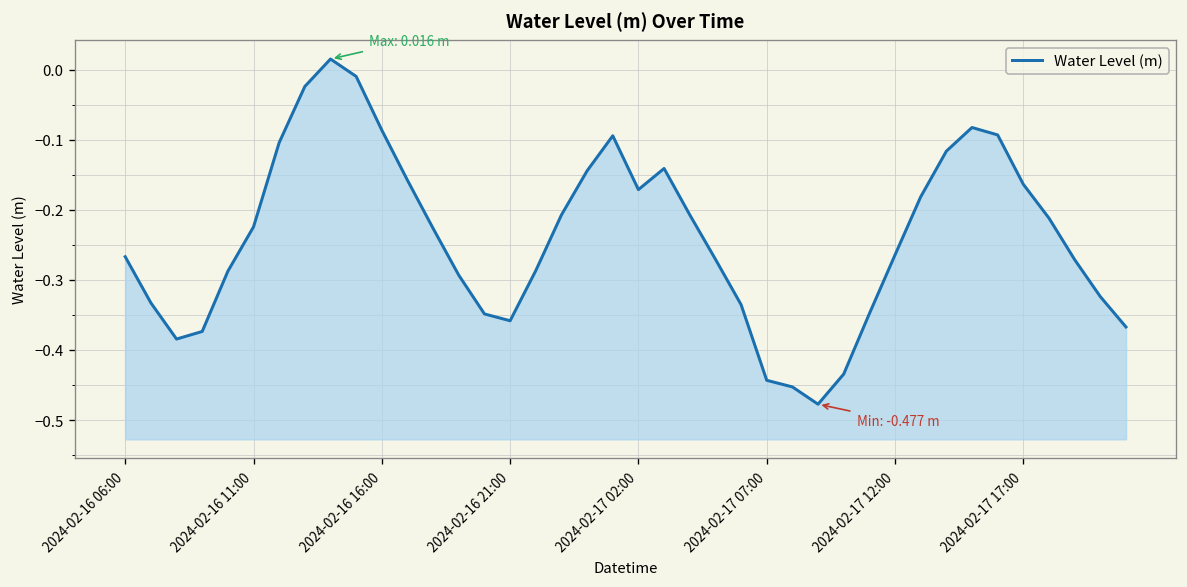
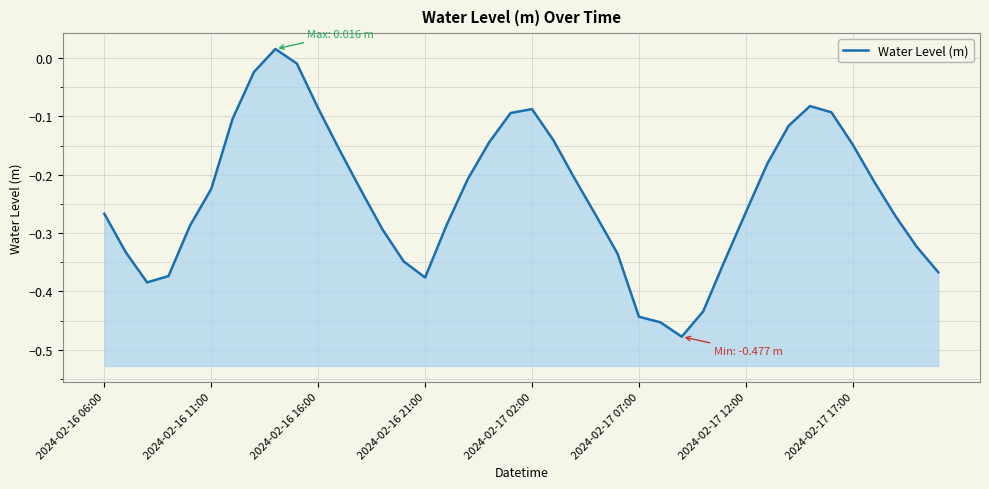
2024-02-16 21:00: -0.36 -> -0.38
2024-02-17 02:00: -0.17 -> -0.09
2024-02-17 17:00: -0.16 -> -0.15
